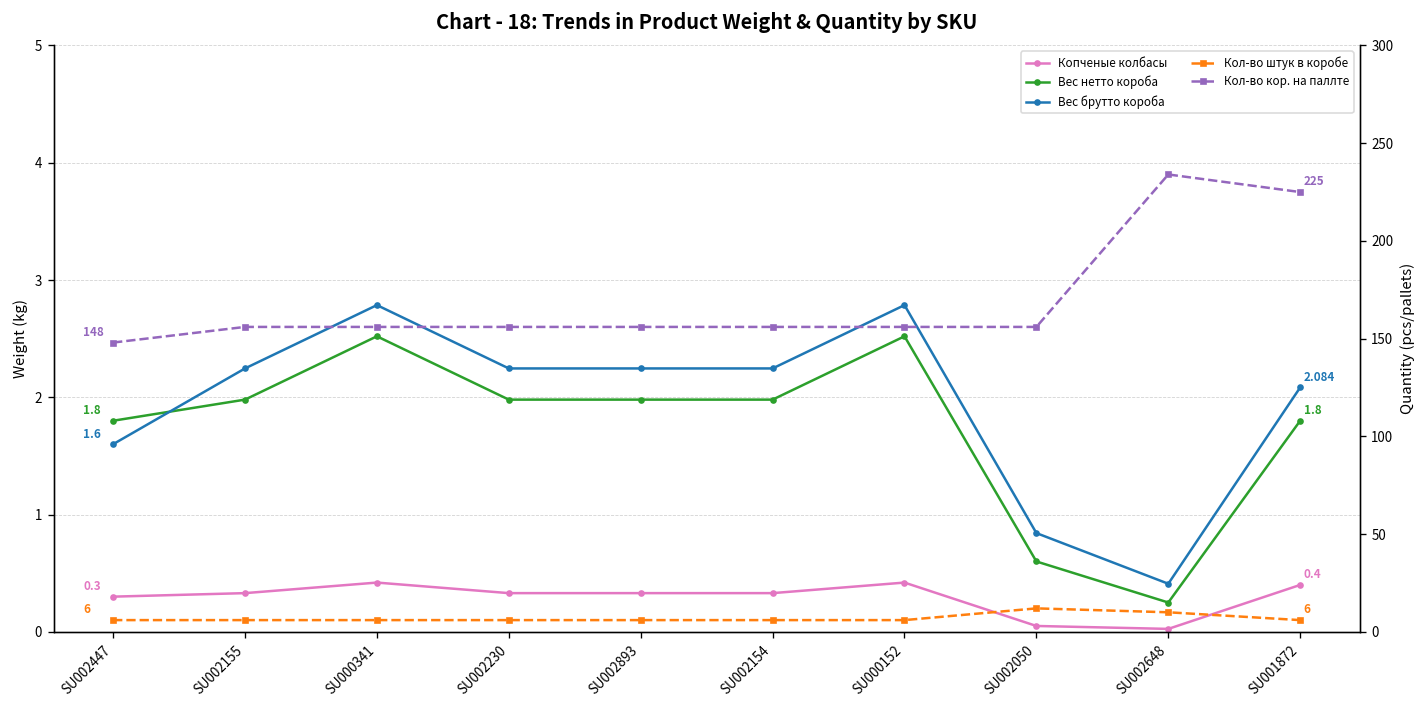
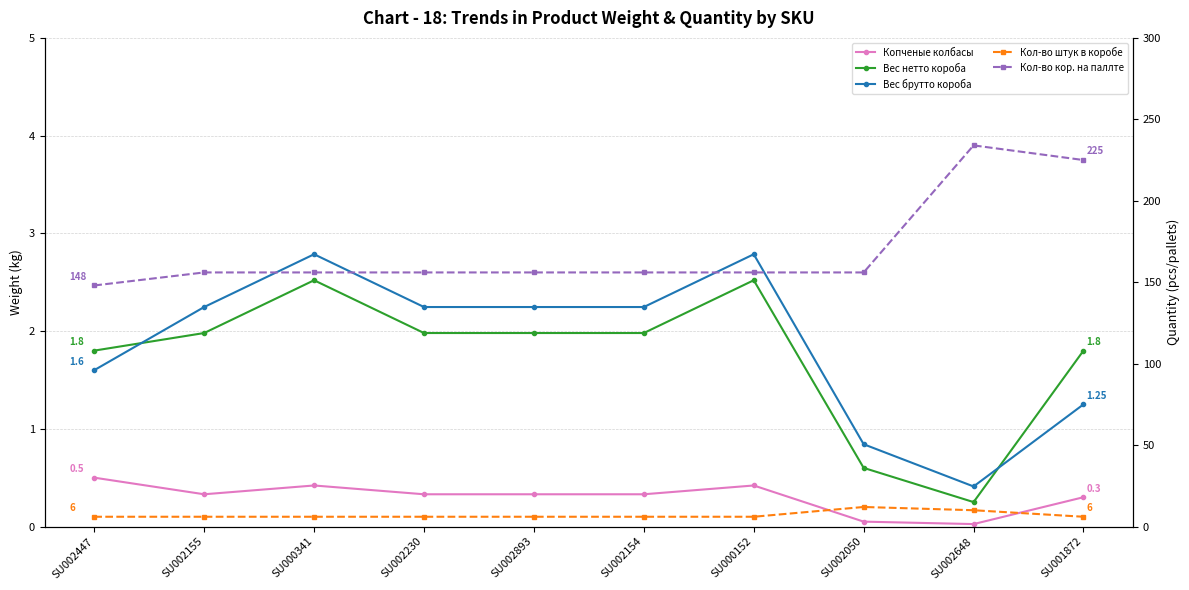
Копченые колбасы, SU002447: 0.3 -> 0.5
Копченые колбасы, SU001872: 0.4 -> 0.3
Вес брутто короба, SU001872: 2.084 -> 1.25
